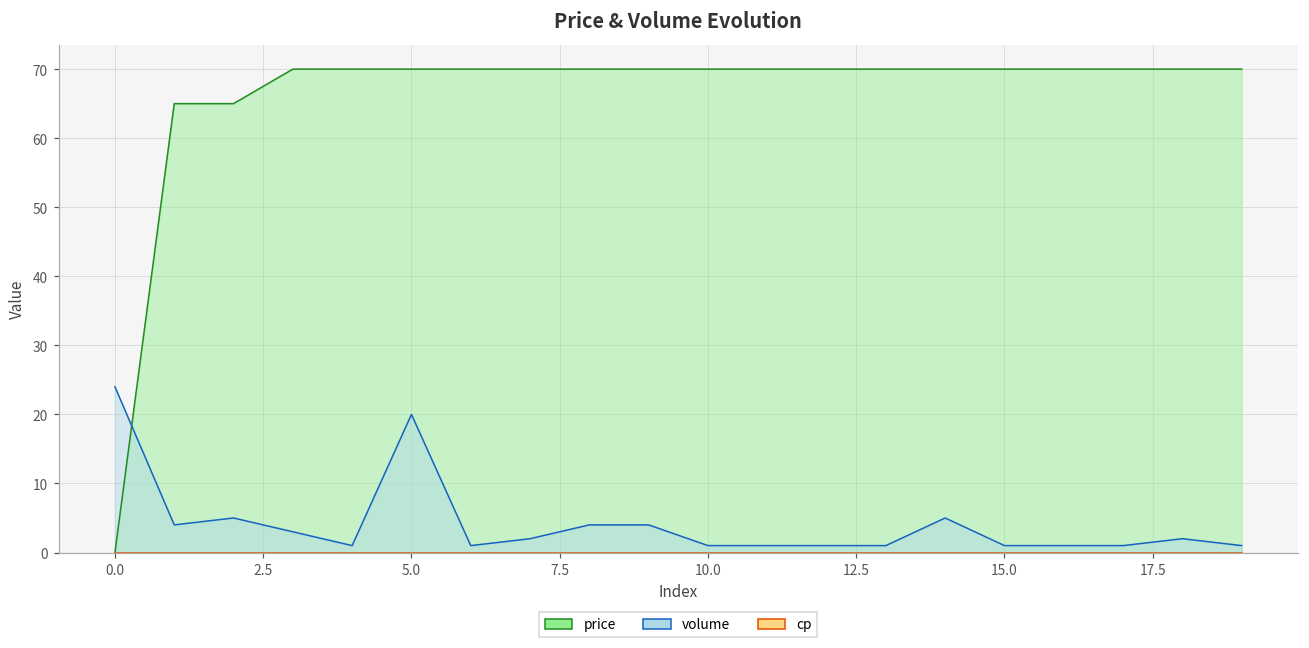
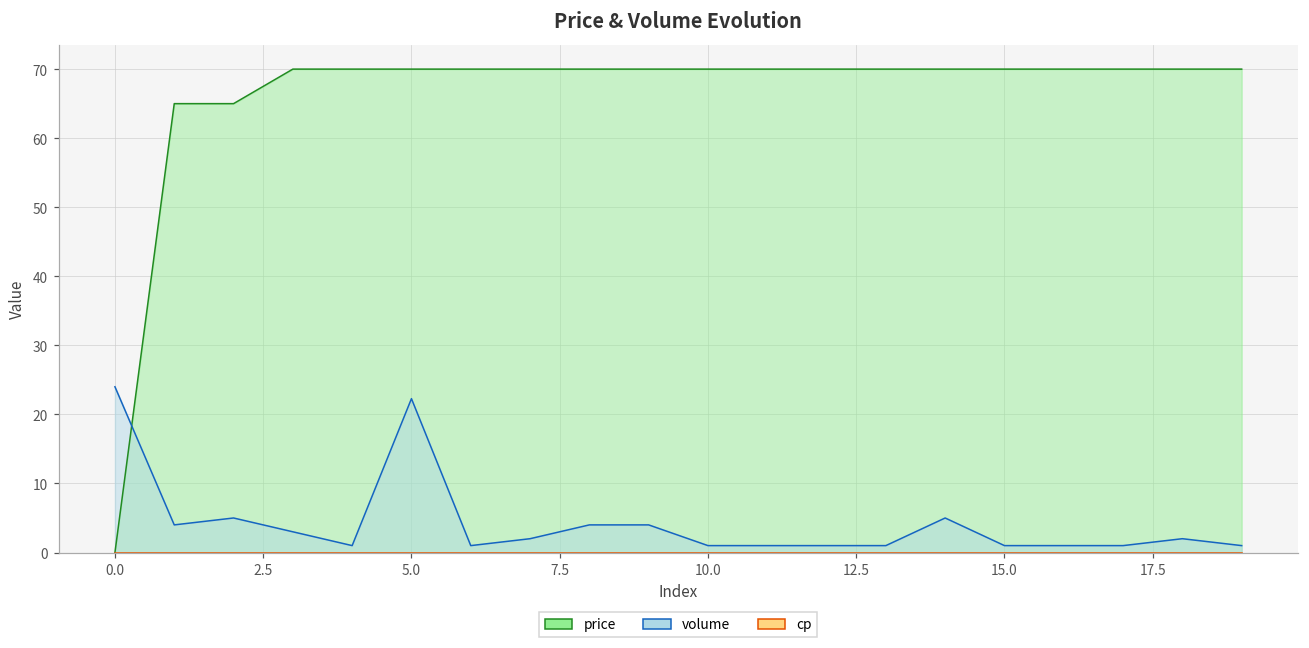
volume, 5.0: 20 -> 22
